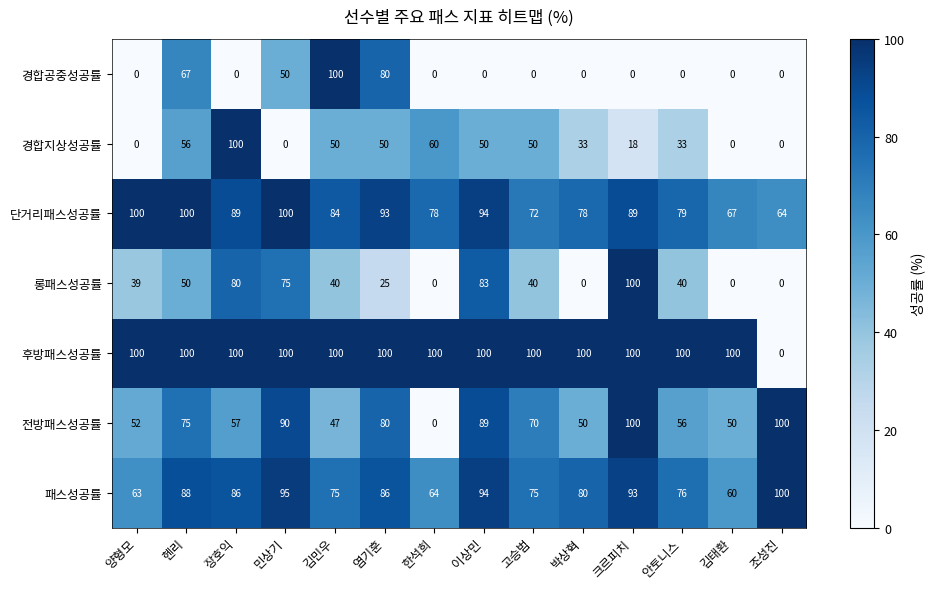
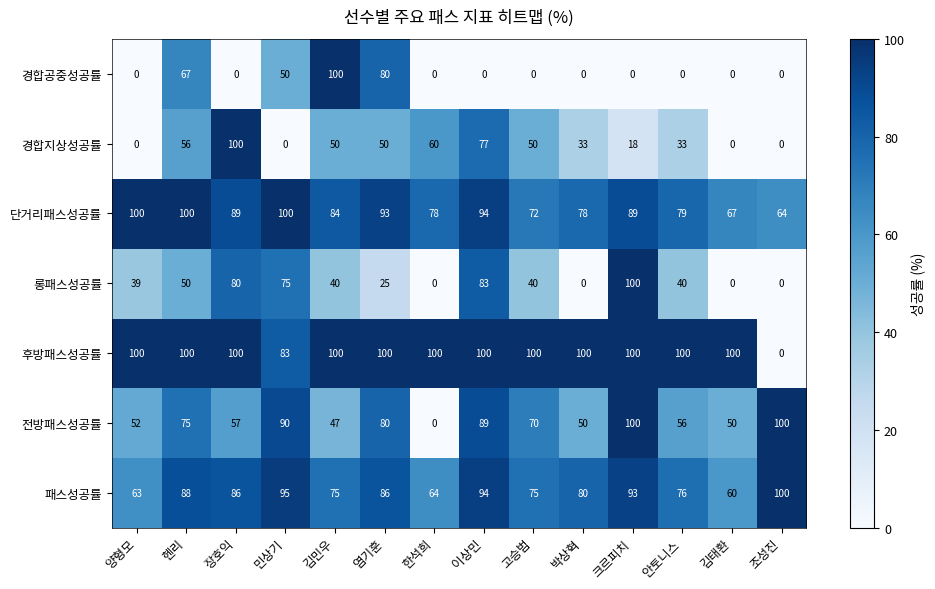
경합지상성공률, 이상민: 50 -> 77
후방패스성공률, 민상기: 100 -> 83
